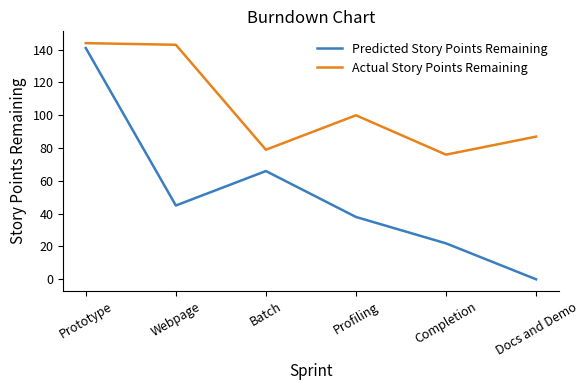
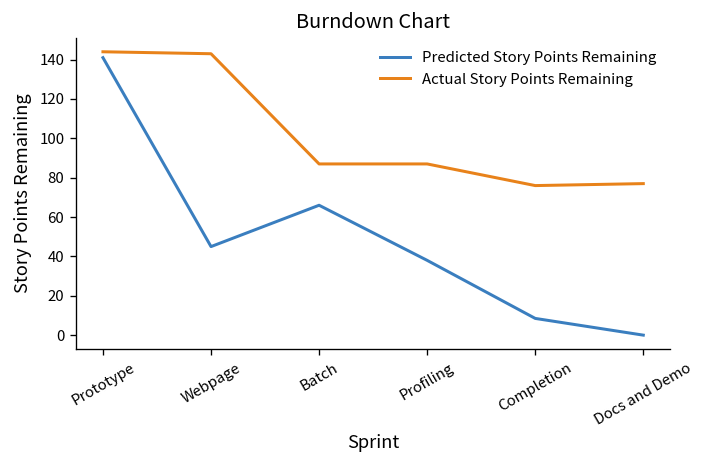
Actual Story Points Remaining, Batch: 79 -> 87
Actual Story Points Remaining, Profiling: 100 -> 87
Predicted Story Points Remaining, Completion: 22 -> 9
Actual Story Points Remaining, Docs and Demo: 87 -> 77
